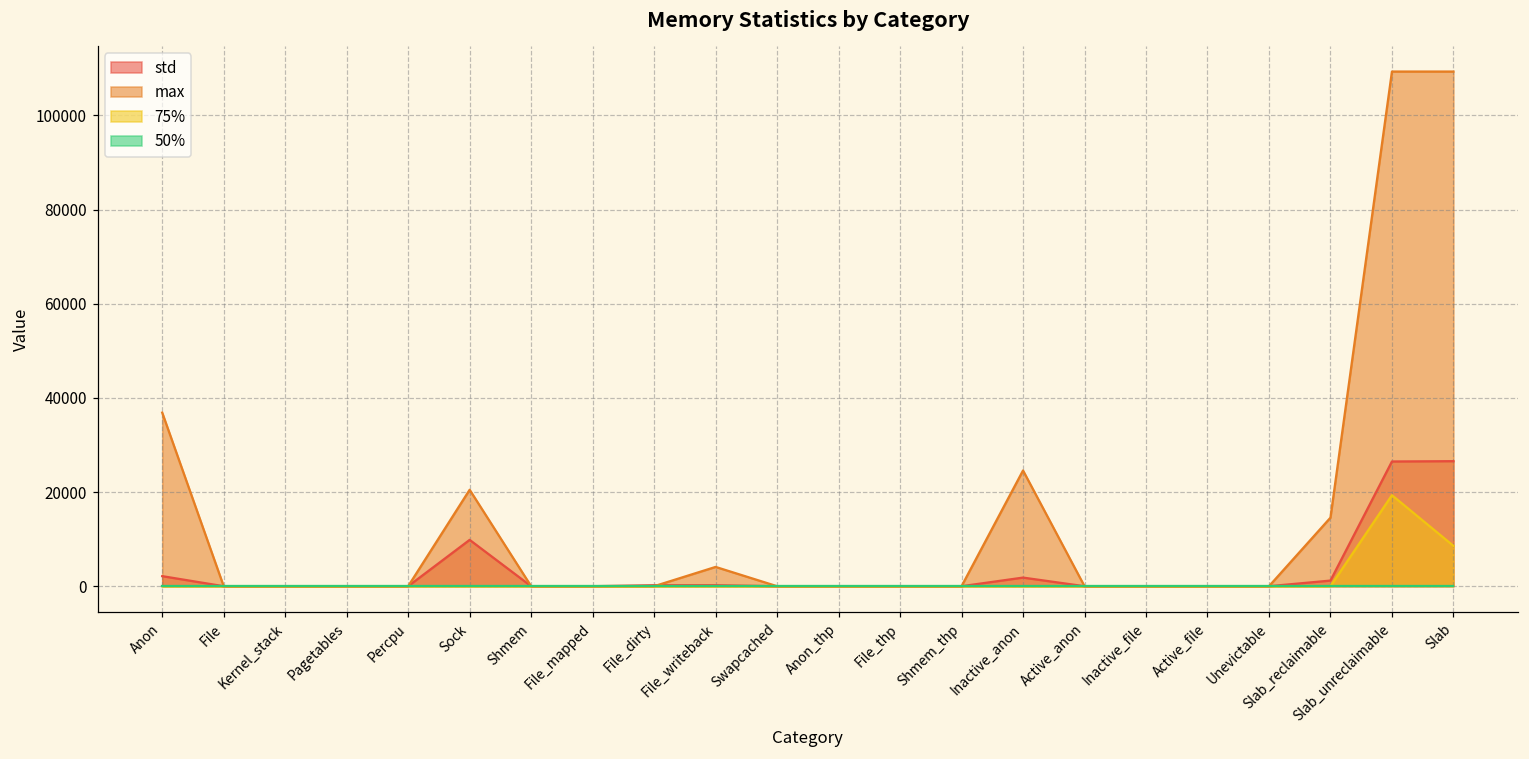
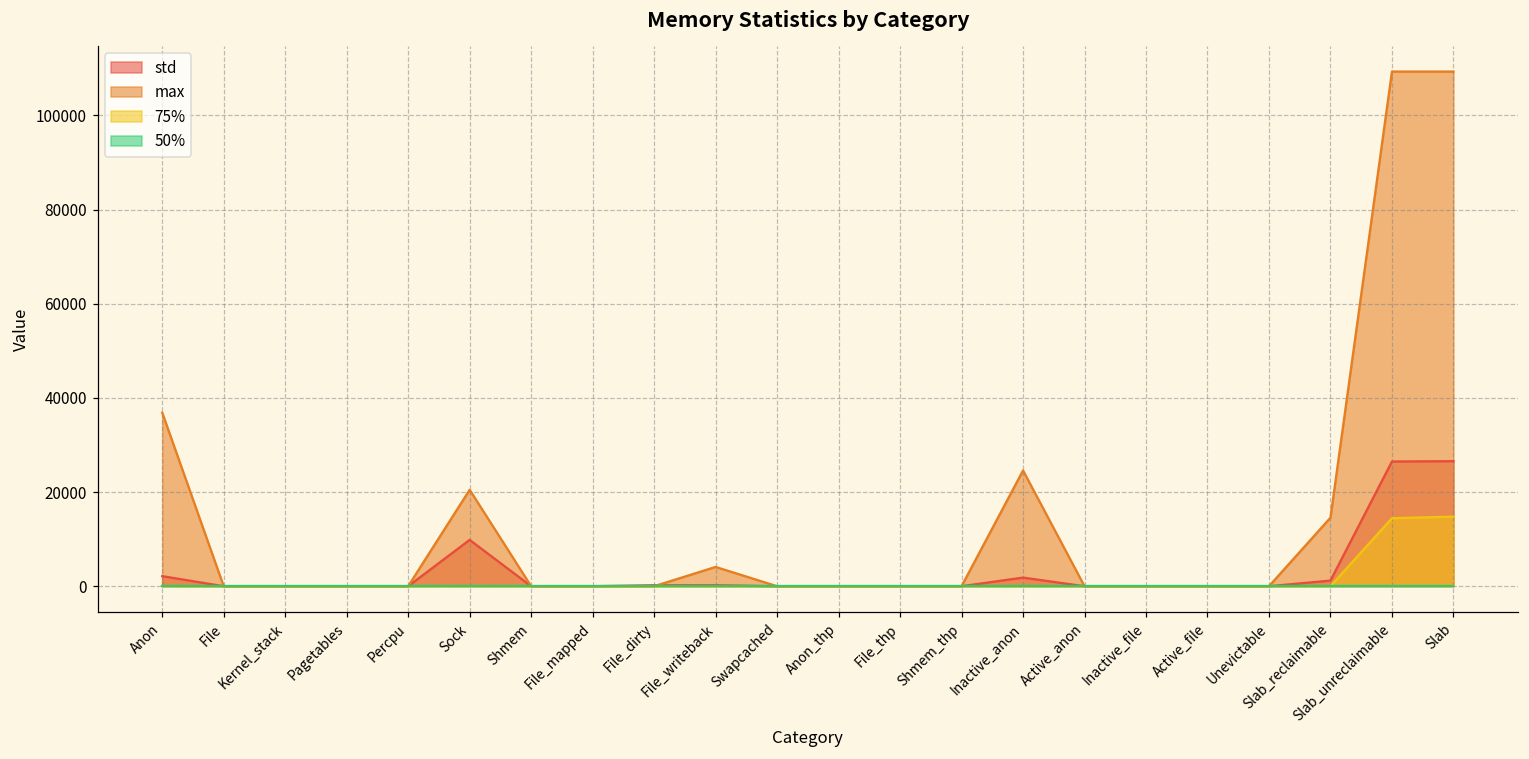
75%, Slab_unreclaimable: 19000 -> 14000
75%, Slab: 9000 -> 15000
